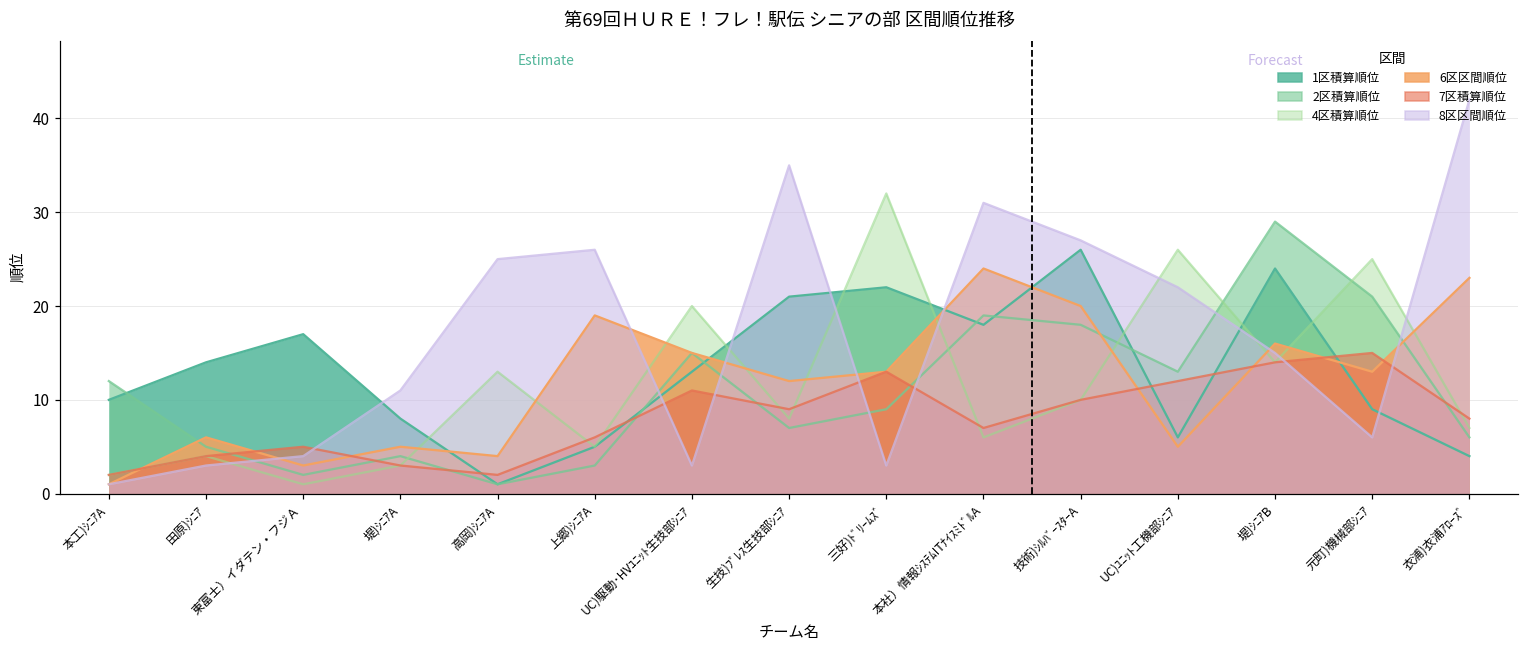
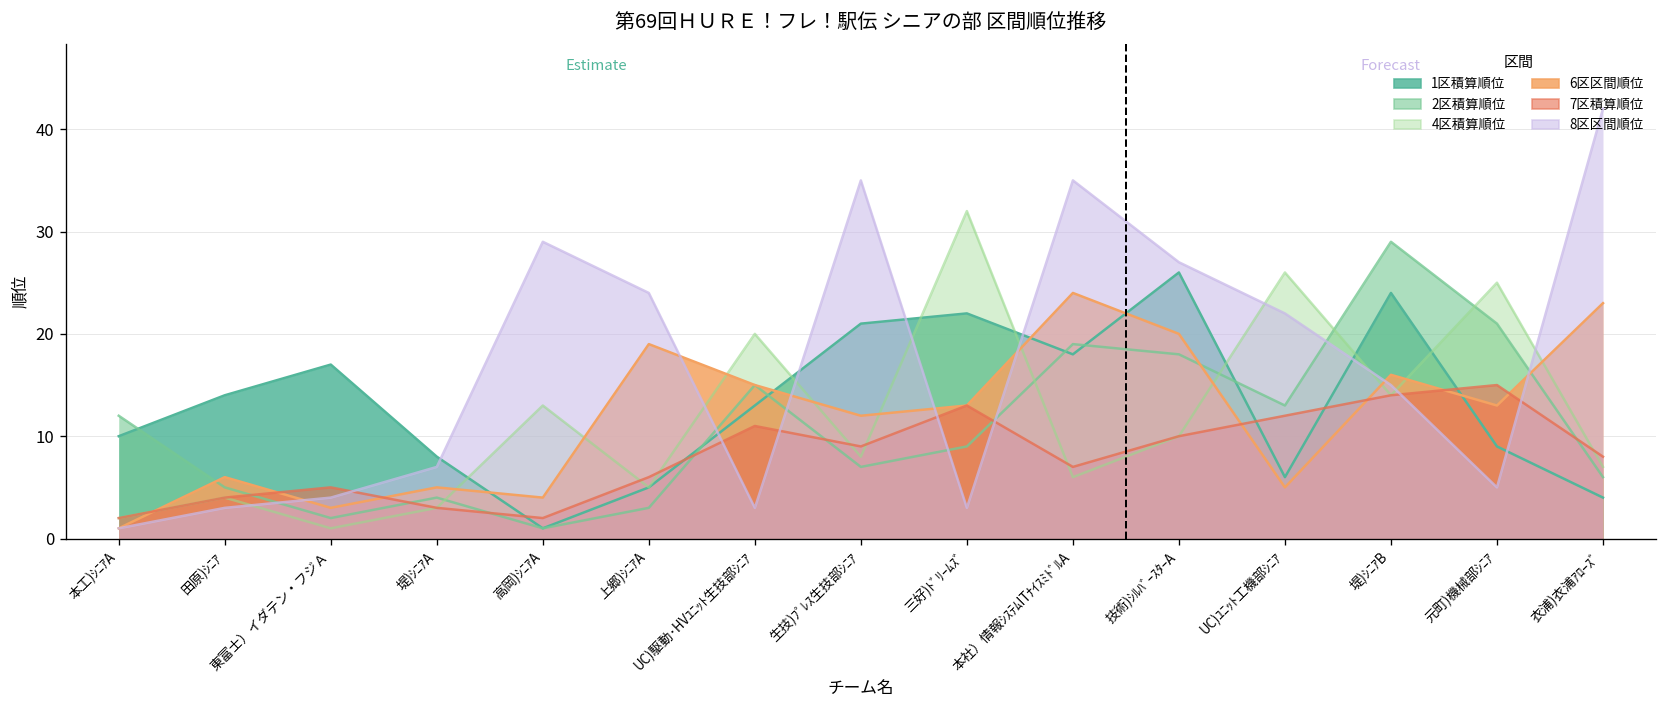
8区区間順位, 堤)ｼﾆｱA: 11 -> 7
8区区間順位, 高岡)ｼﾆｱA: 25 -> 29
8区区間順位, 上郷)ｼﾆｱA: 26 -> 24
8区区間順位, 本社）情報ｼｽﾃﾑITﾅｲｽﾐﾄﾞﾙA: 31 -> 35
8区区間順位, 元町)機械部ｼﾆｱ: 6 -> 5
